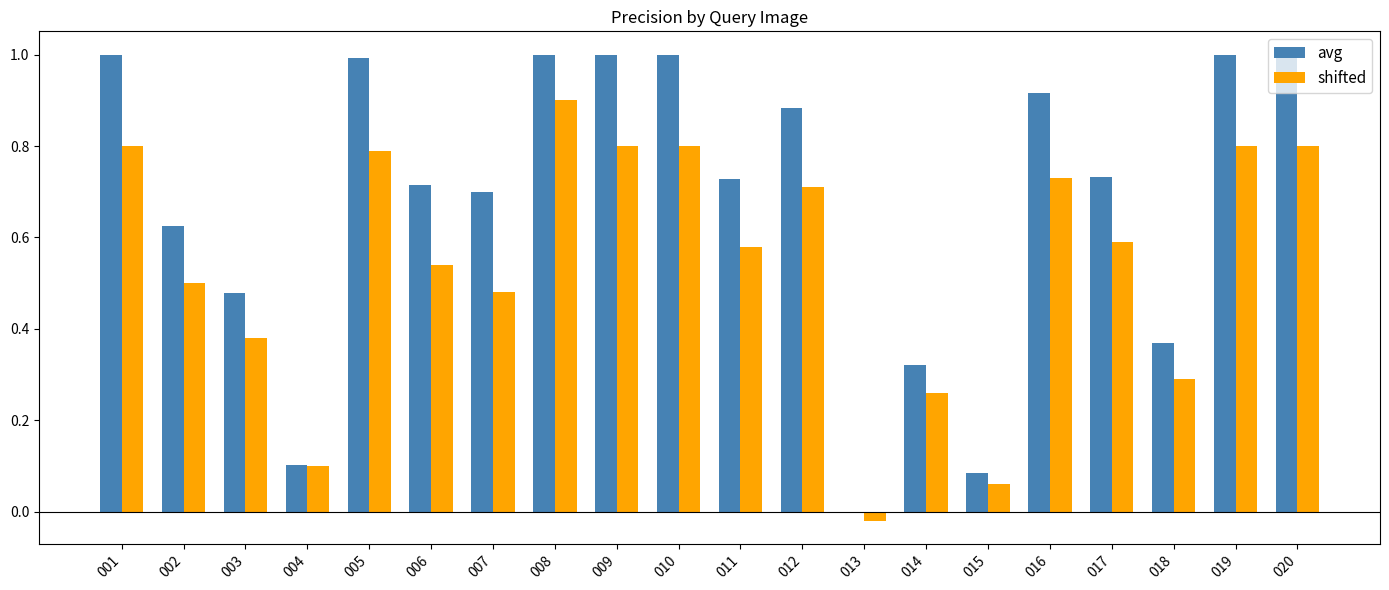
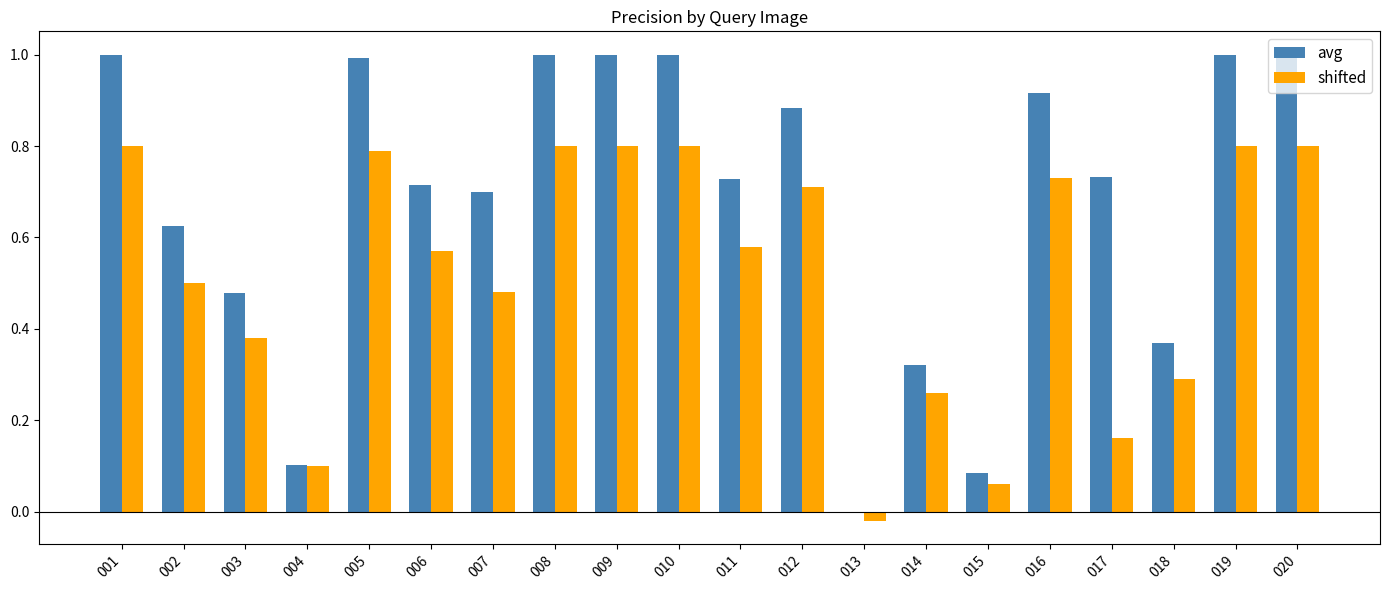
shifted, 006: 0.54 -> 0.57
shifted, 008: 0.9 -> 0.8
shifted, 017: 0.59 -> 0.16
